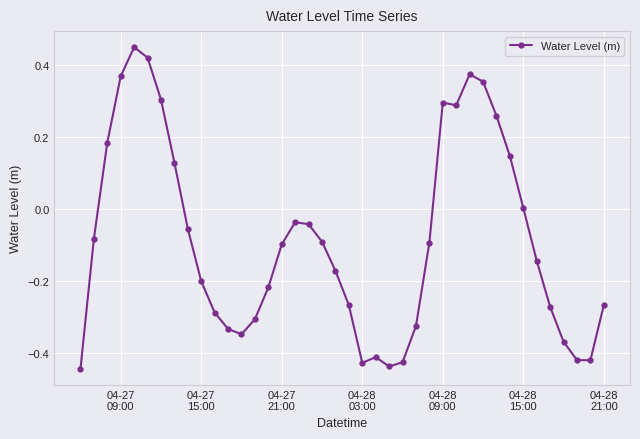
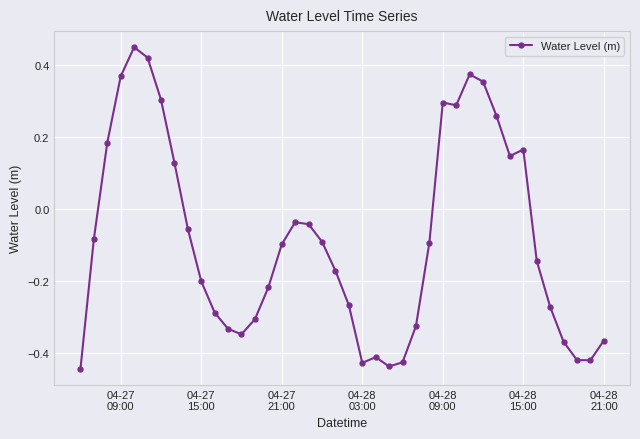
04-28 15:00: 0.00 -> 0.16
04-28 21:00: -0.27 -> -0.37
